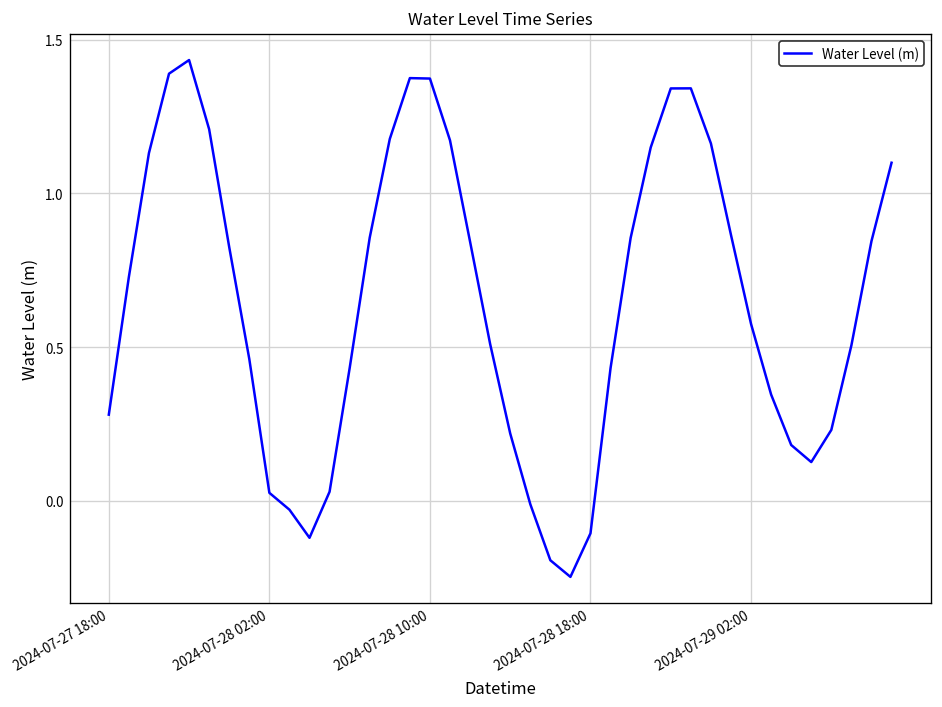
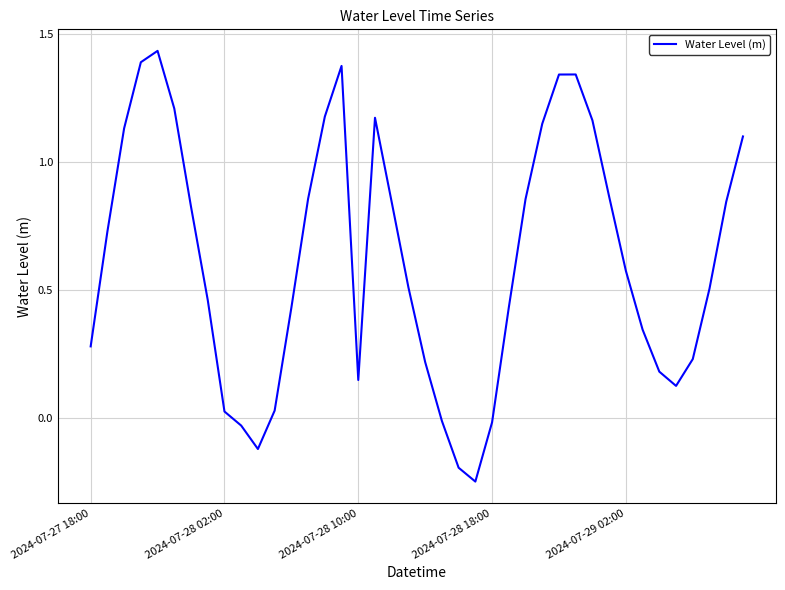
2024-07-28 10:00: 1.37 -> 0.15
2024-07-28 18:00: -0.11 -> -0.02
